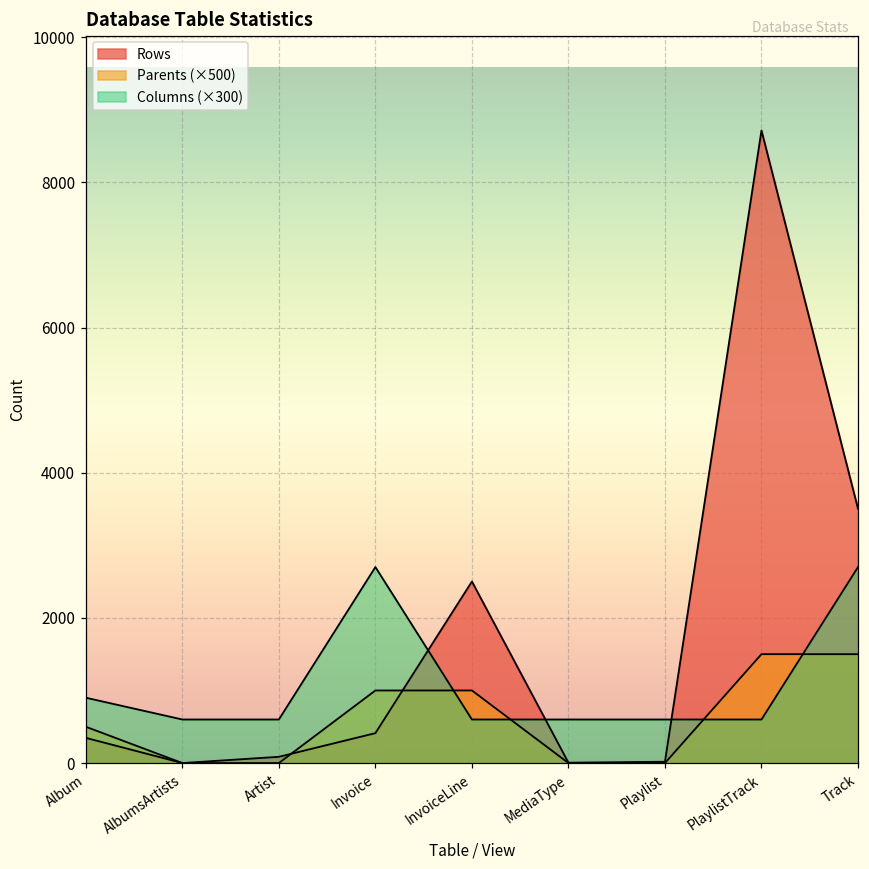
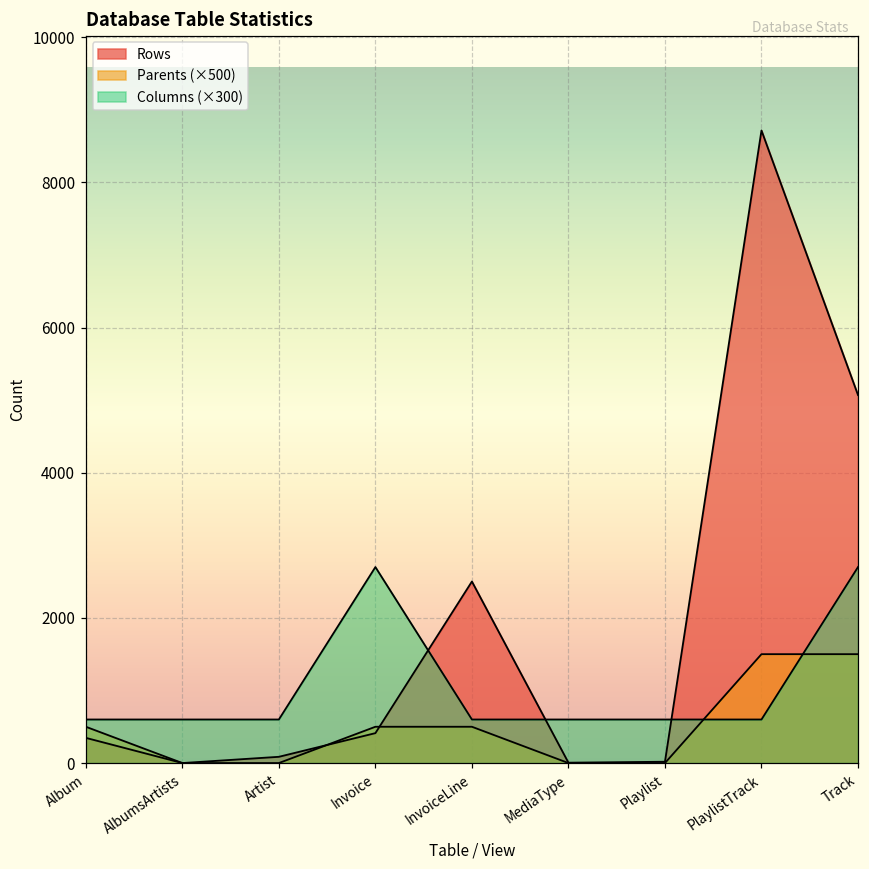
Columns (×300), Album: 900 -> 600
Parents (×500), Invoice: 1000 -> 500
Parents (×500), InvoiceLine: 1000 -> 500
Rows, Track: 3500 -> 5100
